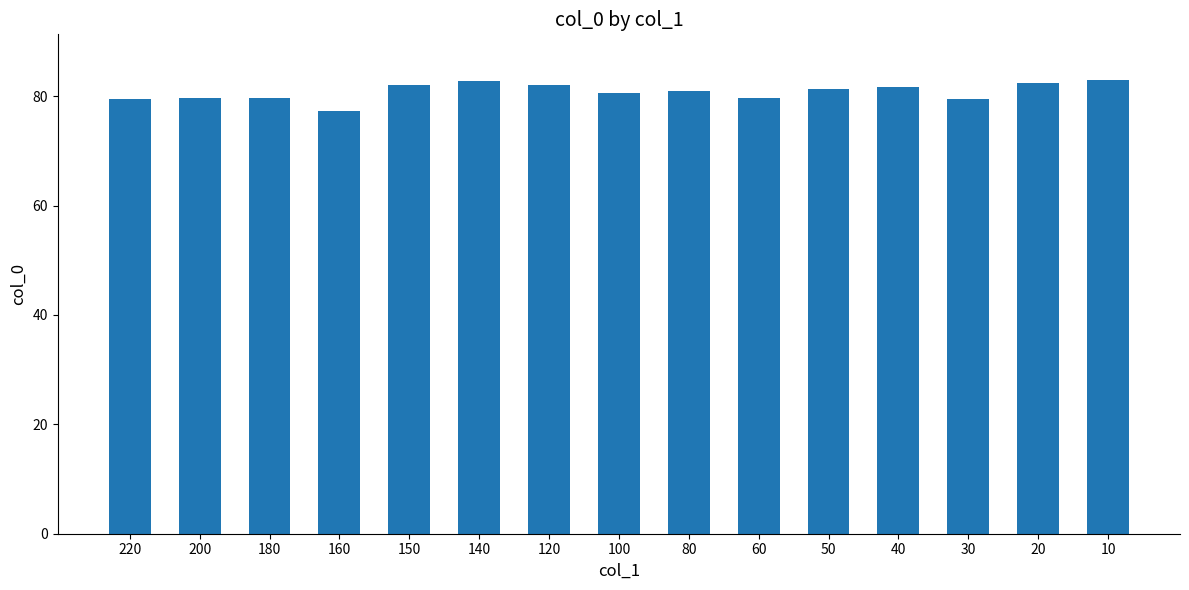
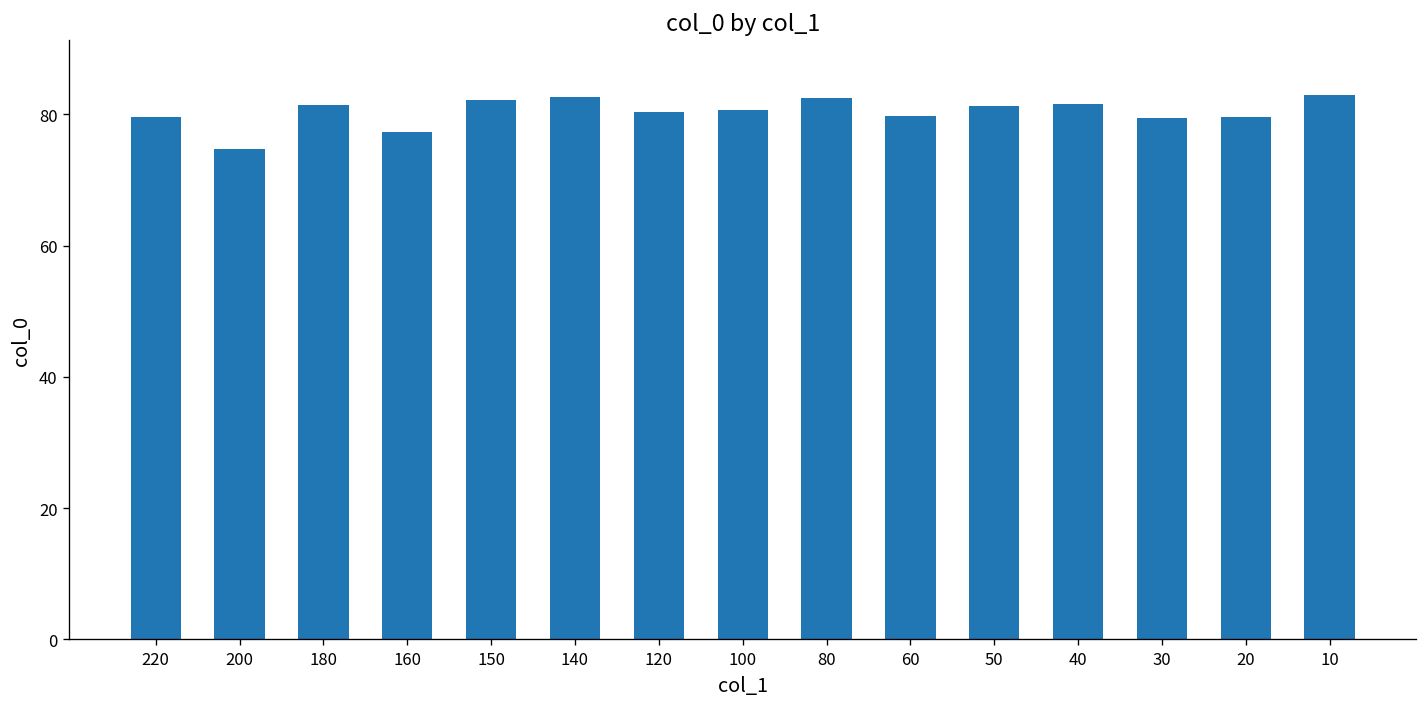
200: 80 -> 75
180: 80 -> 81
120: 82 -> 80
80: 81 -> 83
20: 82 -> 80
